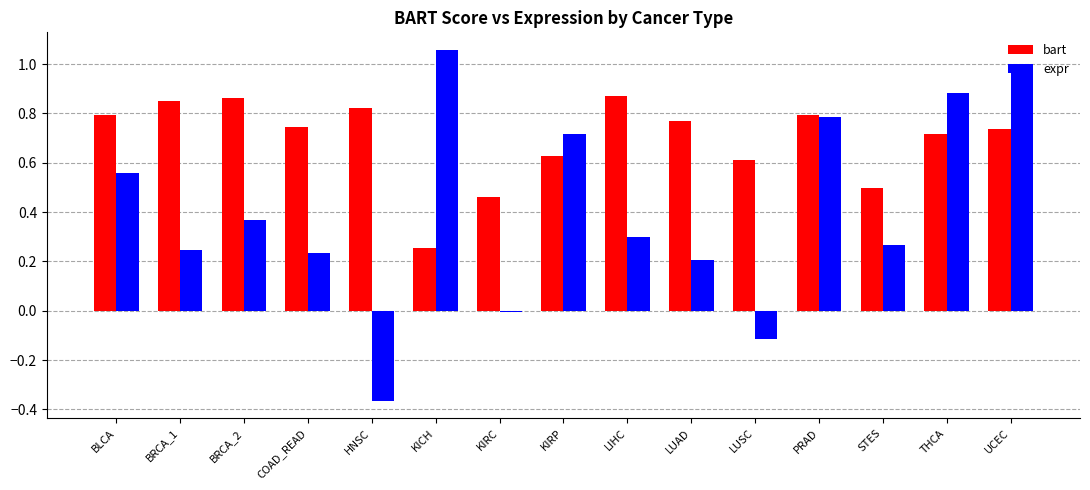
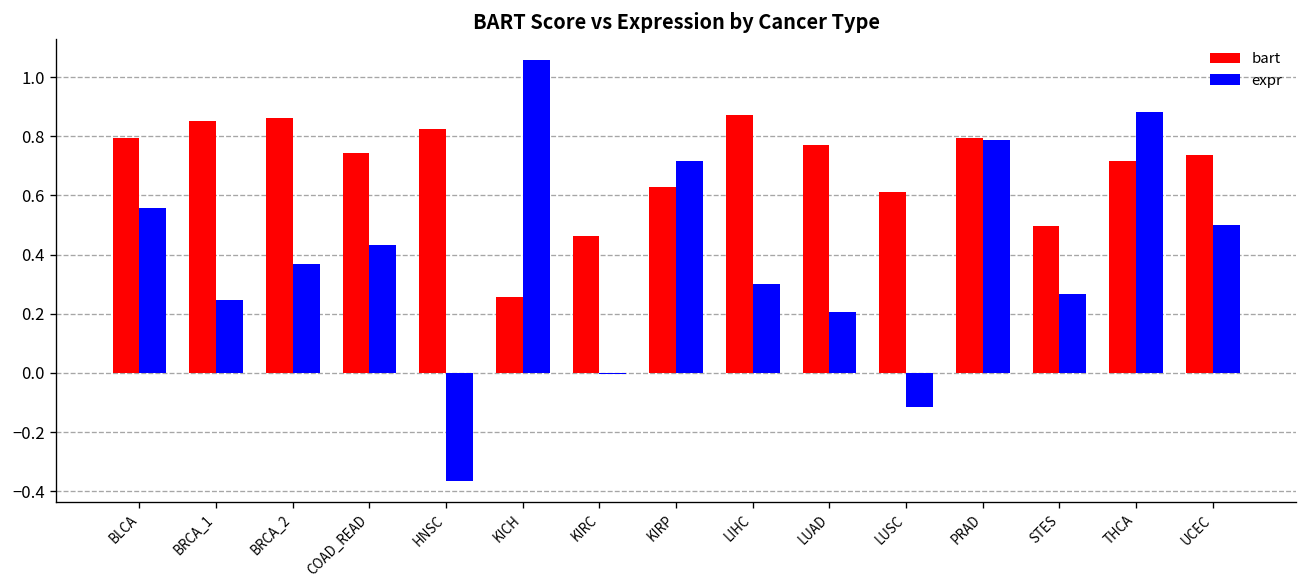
expr, COAD_READ: 0.23 -> 0.43
expr, UCEC: 0.98 -> 0.50
